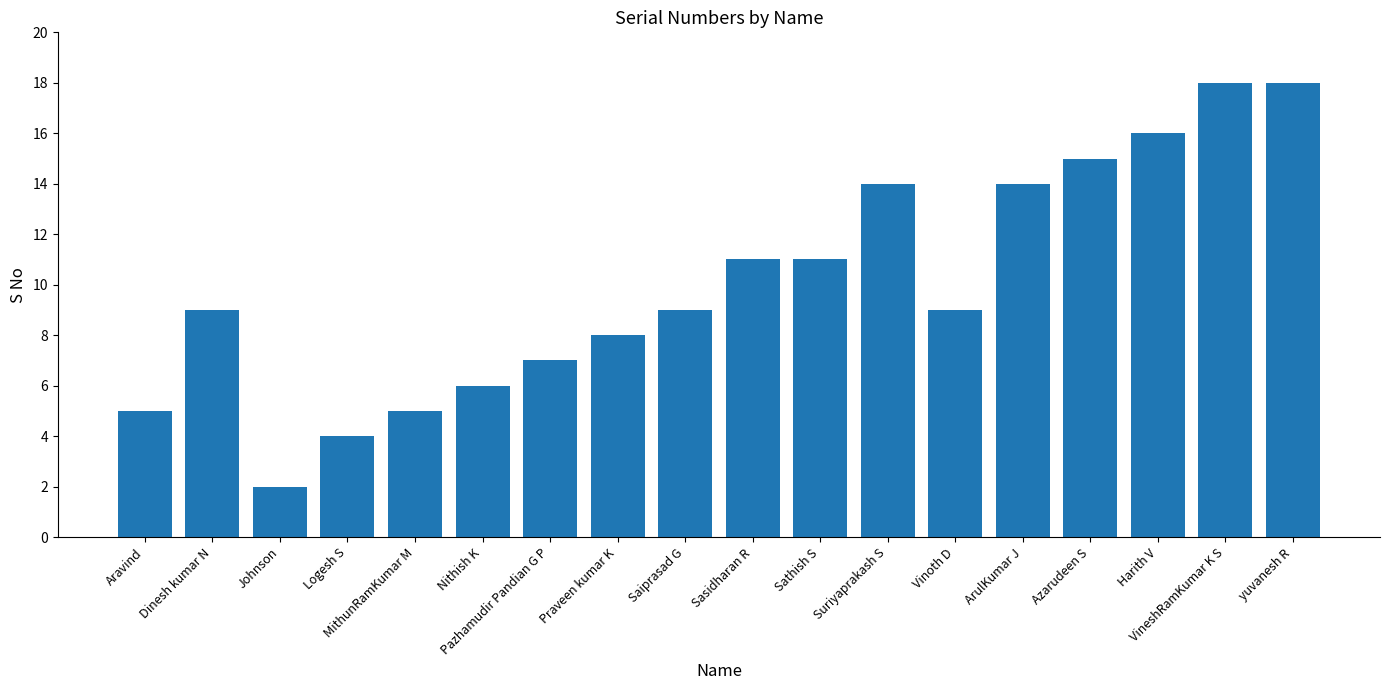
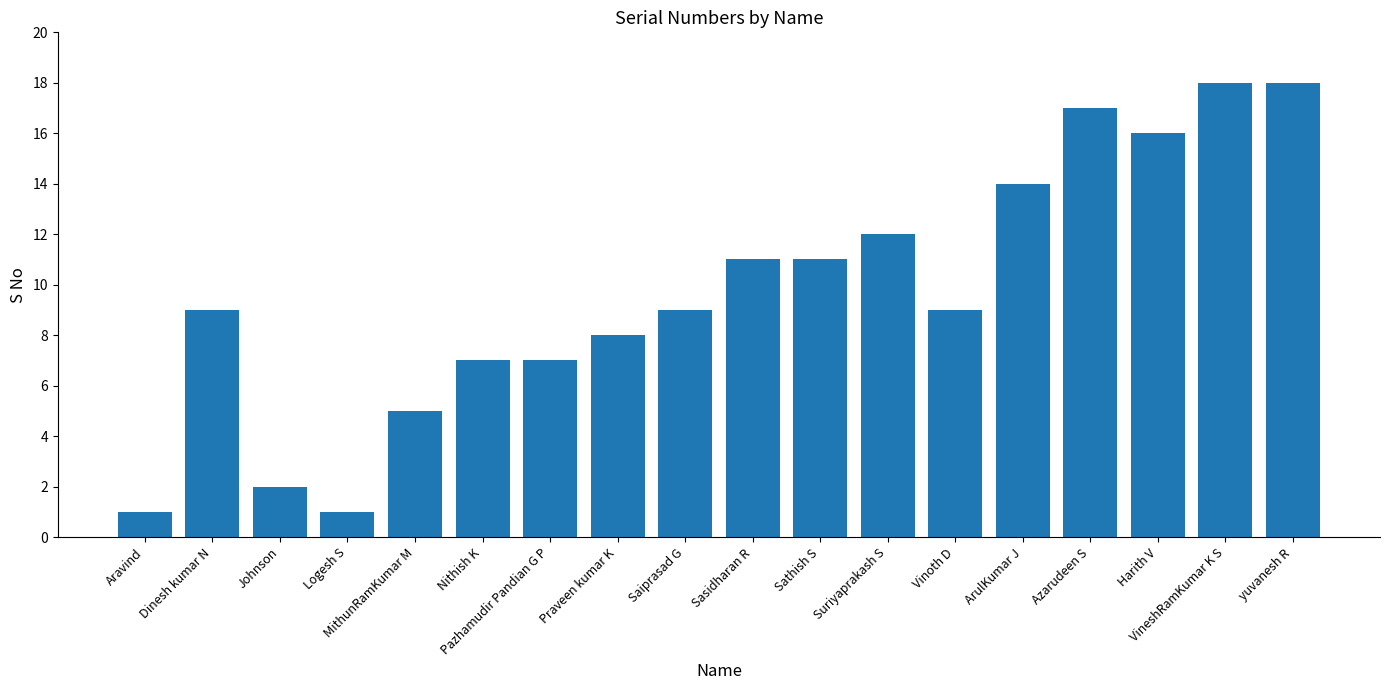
Aravind: 5 -> 1
Logesh S: 4 -> 1
Nithish K: 6 -> 7
Suriyaprakash S: 14 -> 12
Azarudeen S: 15 -> 17
